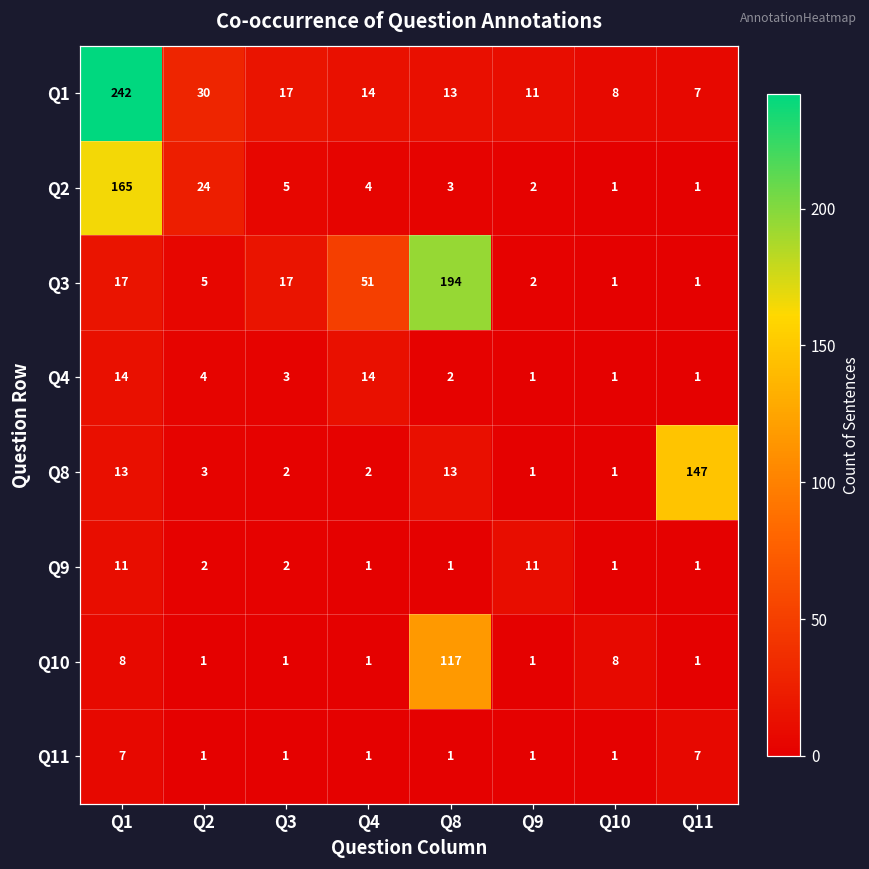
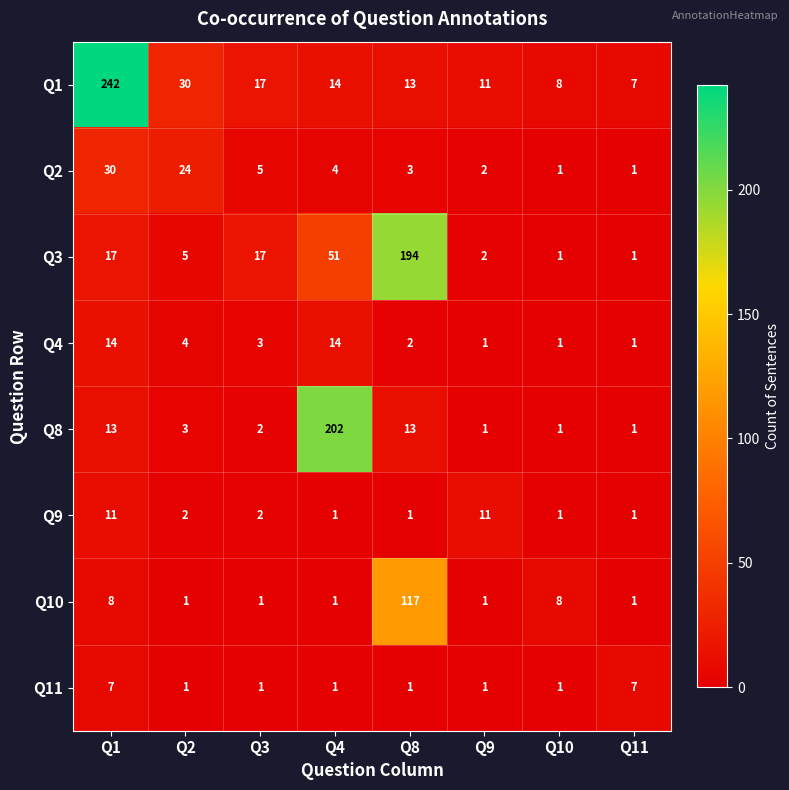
Q2, Q1: 165 -> 30
Q8, Q4: 2 -> 202
Q8, Q11: 147 -> 1
